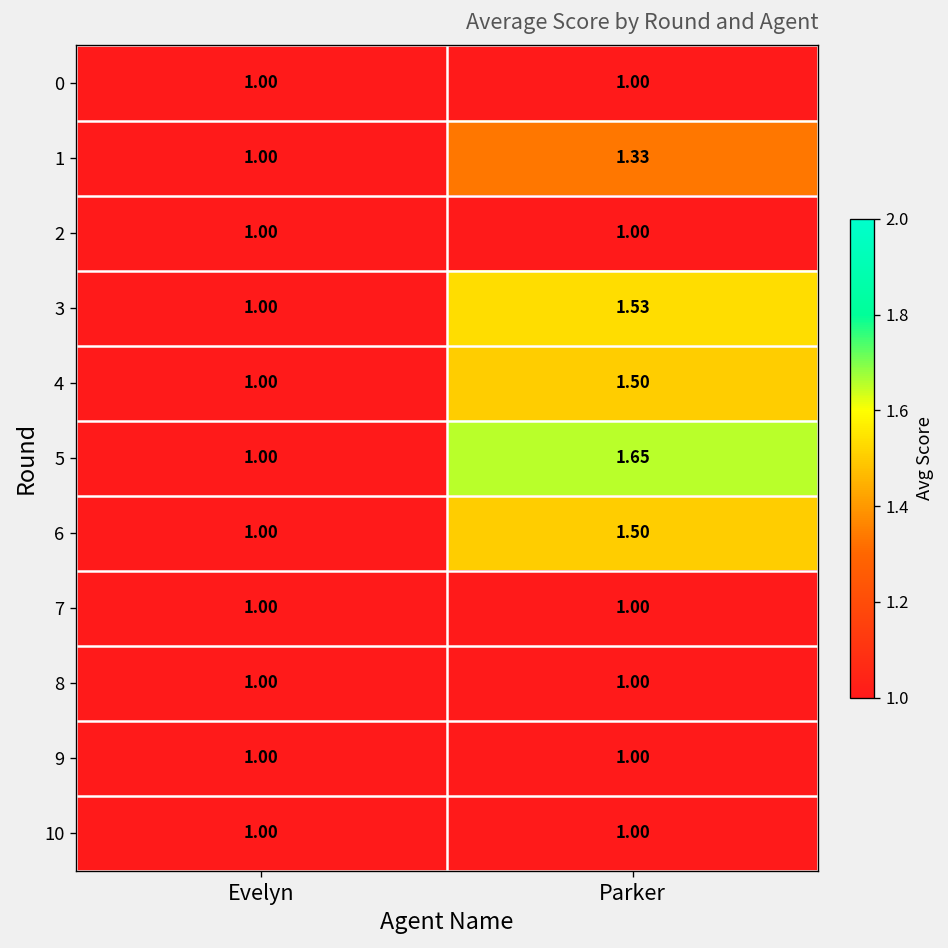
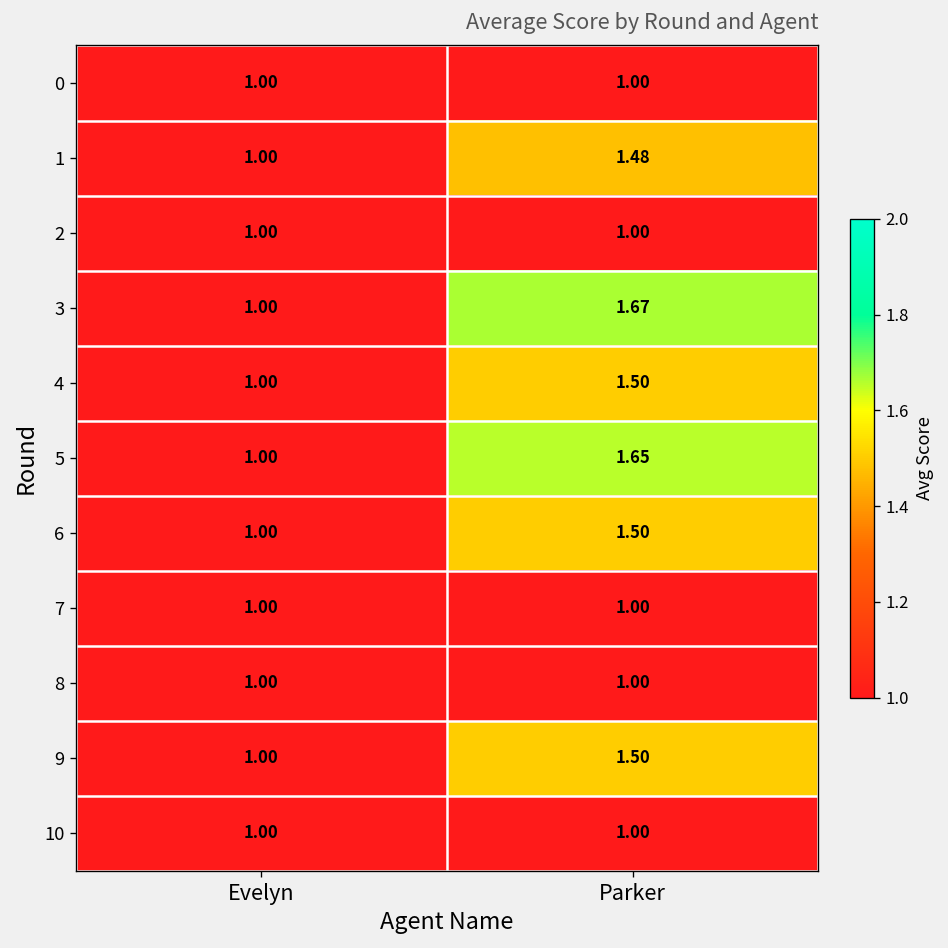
1, Parker: 1.33 -> 1.48
3, Parker: 1.53 -> 1.67
9, Parker: 1.00 -> 1.50
